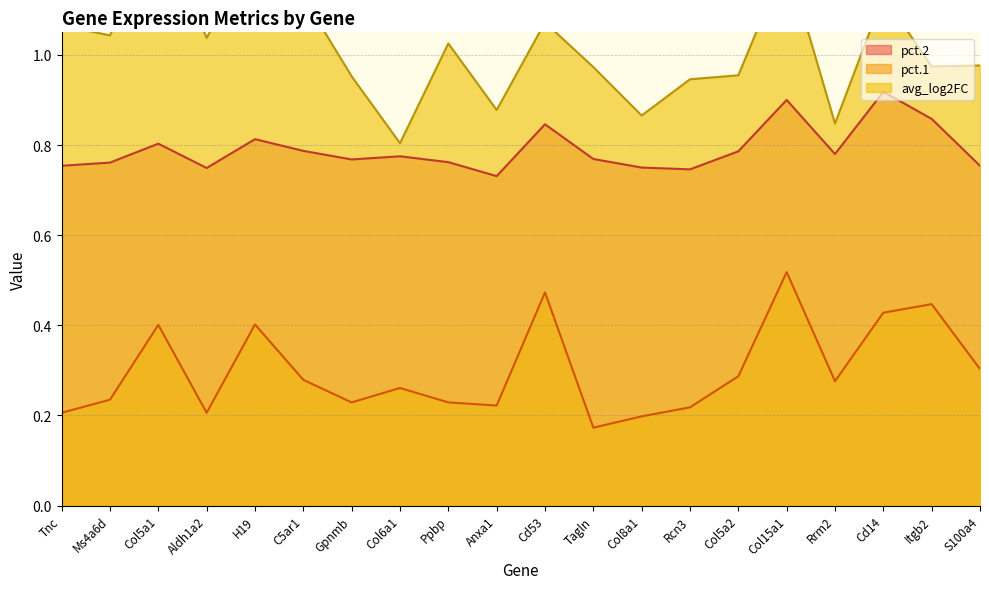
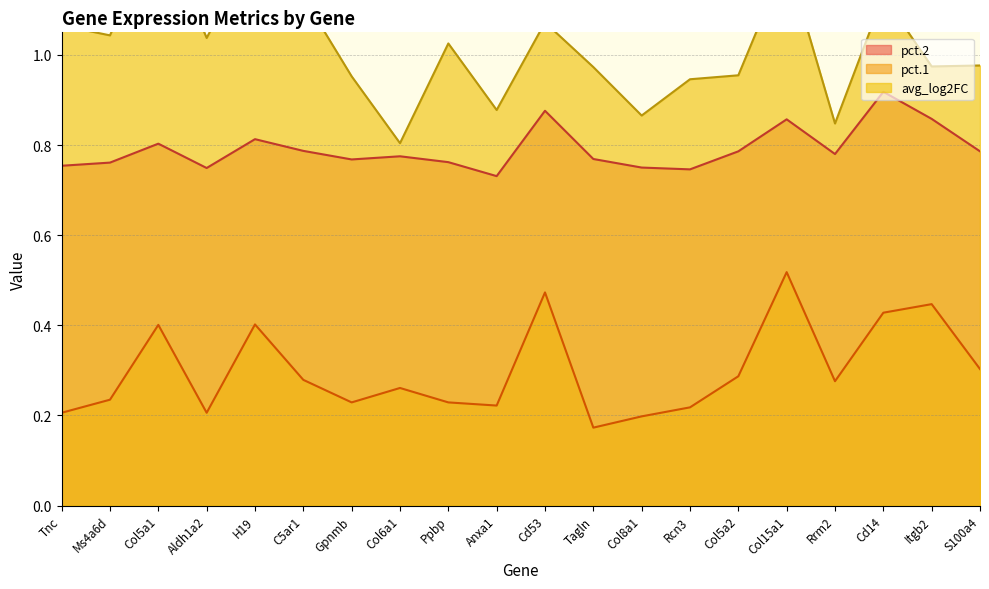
pct.2, Cd53: 0.85 -> 0.88
pct.2, Col15a1: 0.90 -> 0.86
pct.2, S100a4: 0.75 -> 0.79
